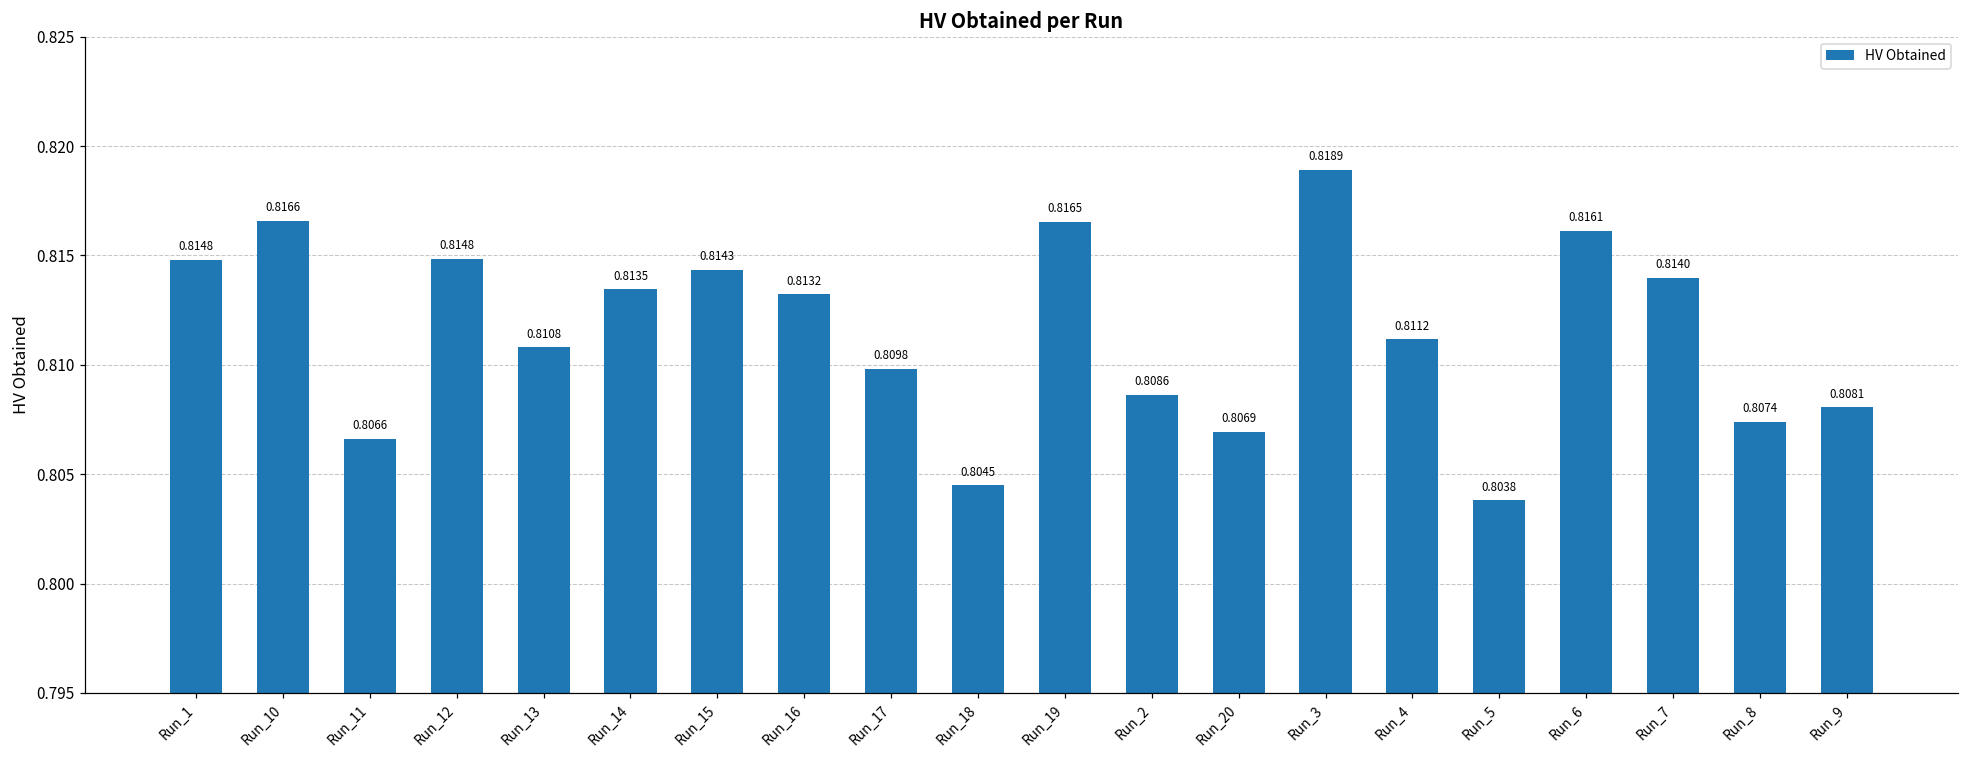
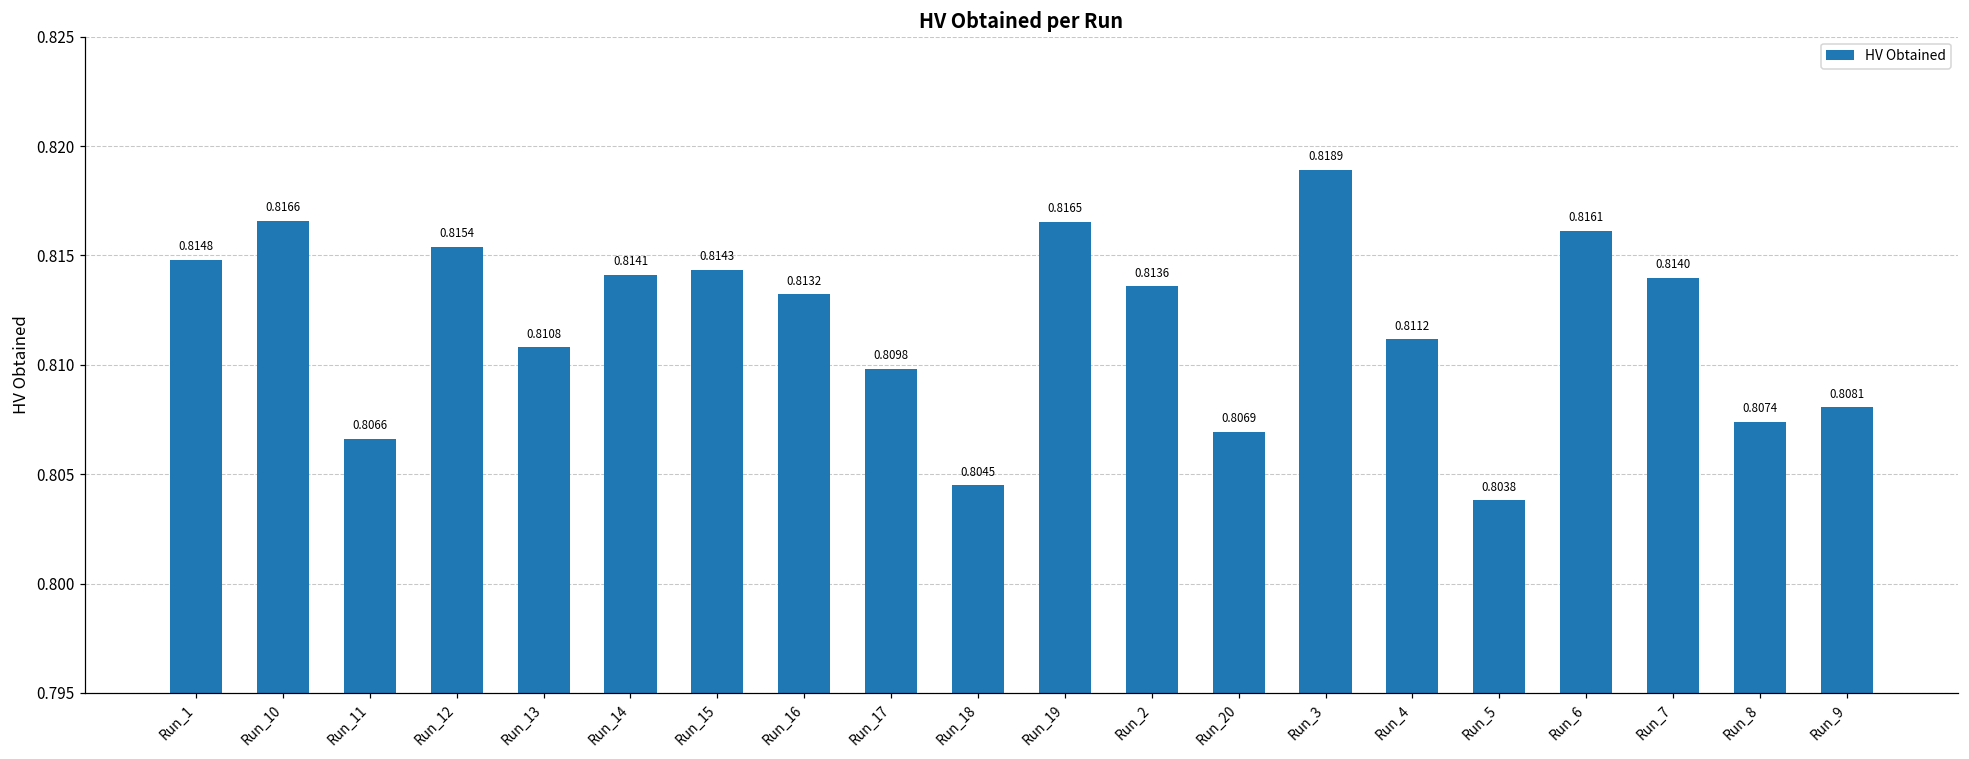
Run_12: 0.8148 -> 0.8154
Run_14: 0.8135 -> 0.8141
Run_2: 0.8086 -> 0.8136
